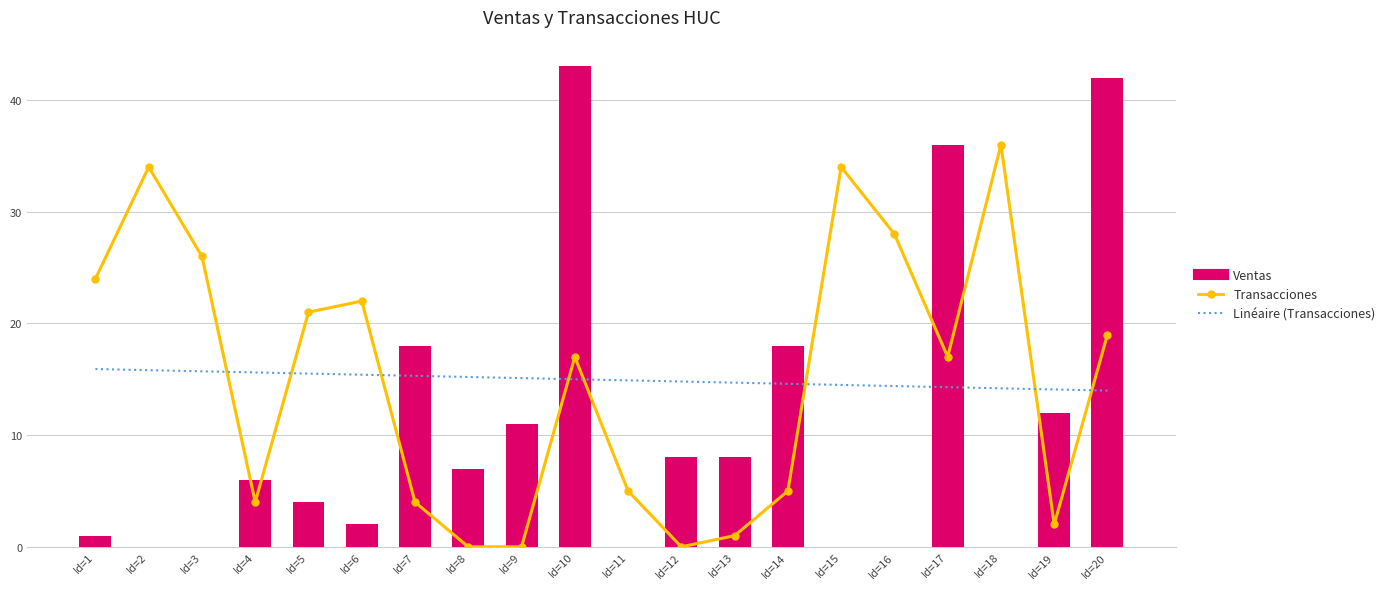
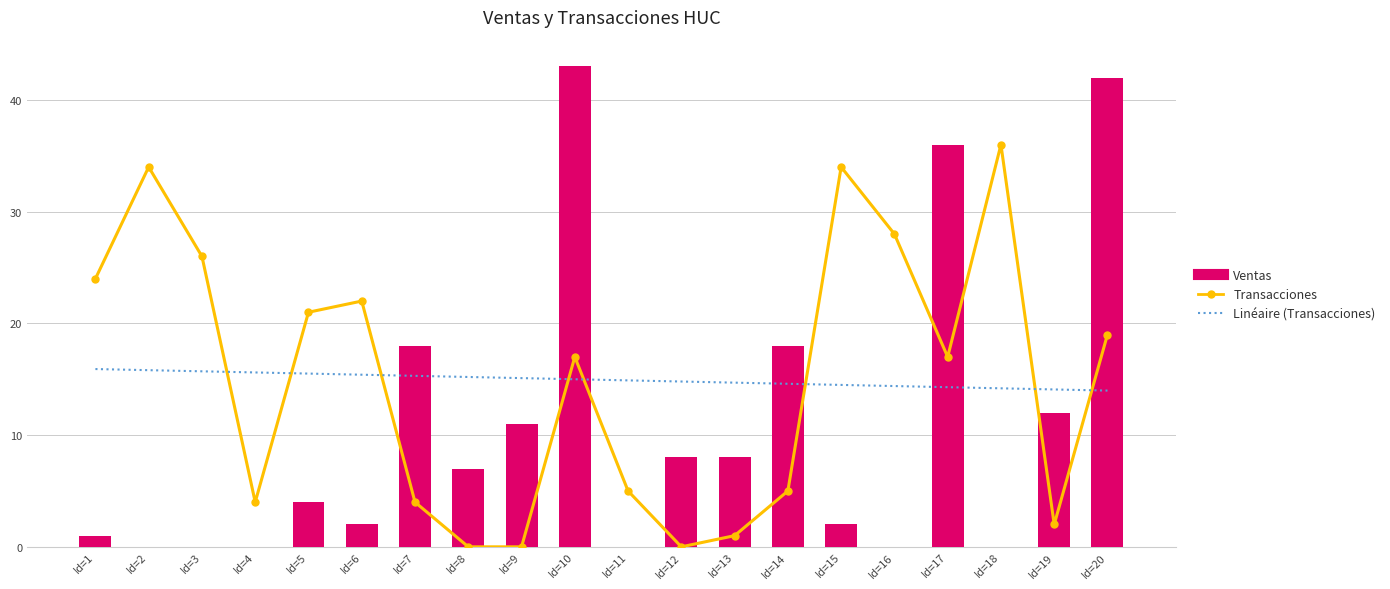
Ventas, Id=4: 6 -> 0
Ventas, Id=15: 0 -> 2
